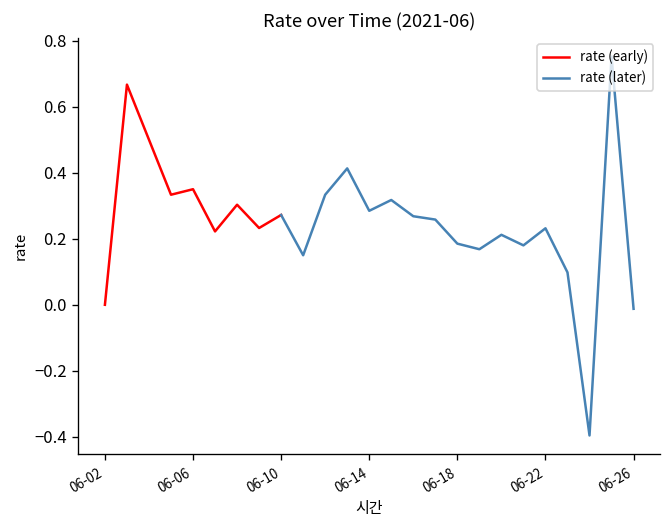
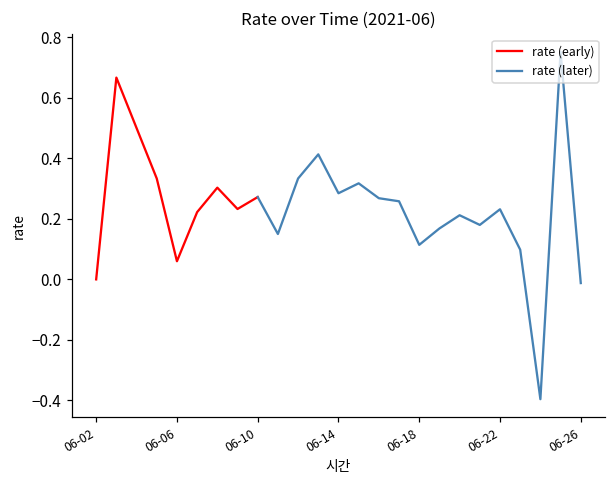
rate (early), 06-06: 0.35 -> 0.06
rate (later), 06-18: 0.19 -> 0.11
